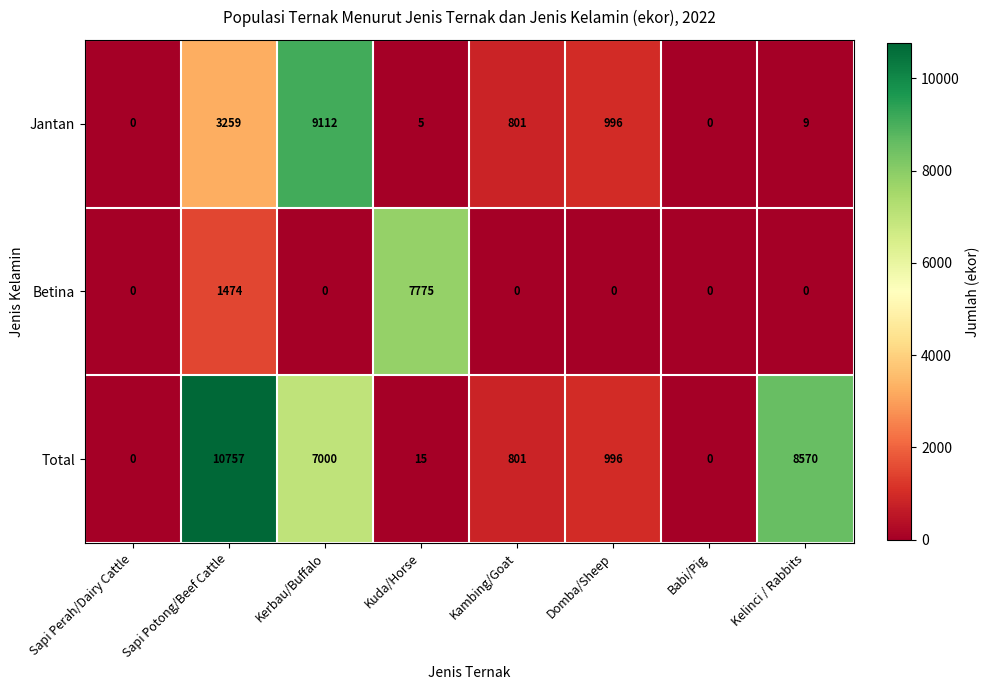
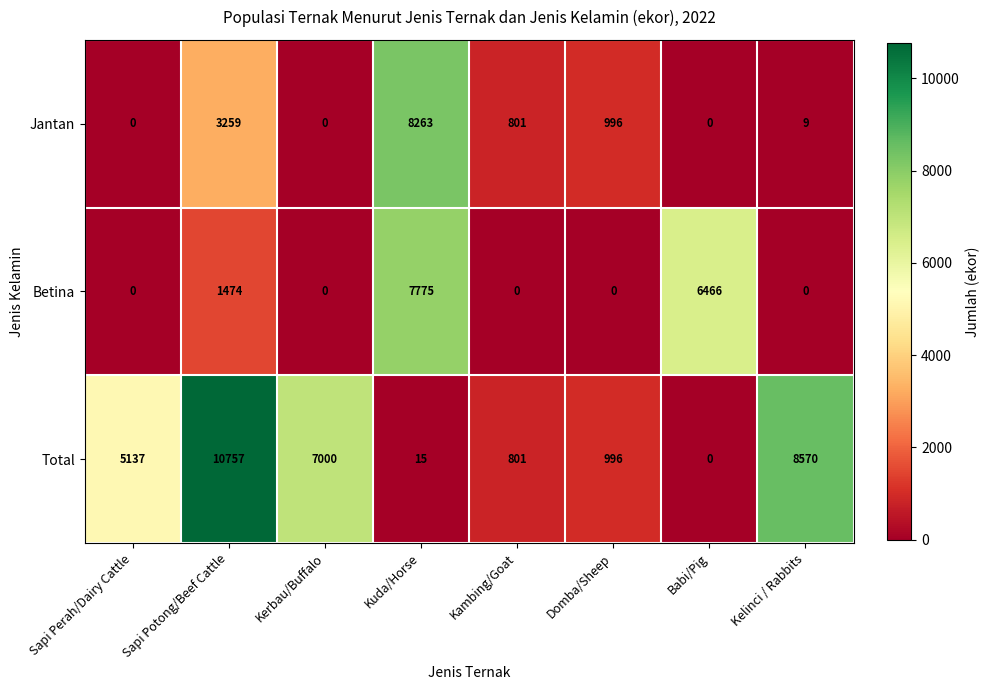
Jantan, Kerbau/Buffalo: 9112 -> 0
Jantan, Kuda/Horse: 5 -> 8263
Betina, Babi/Pig: 0 -> 6466
Total, Sapi Perah/Dairy Cattle: 0 -> 5137
